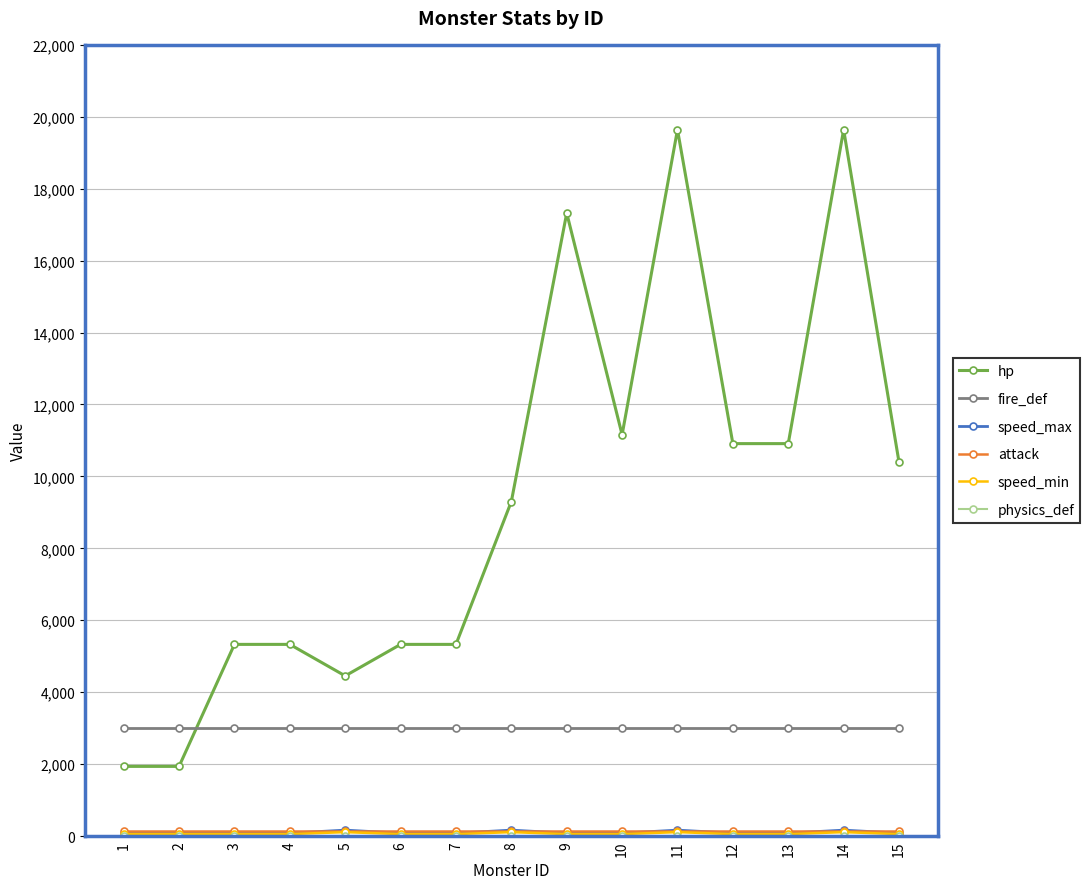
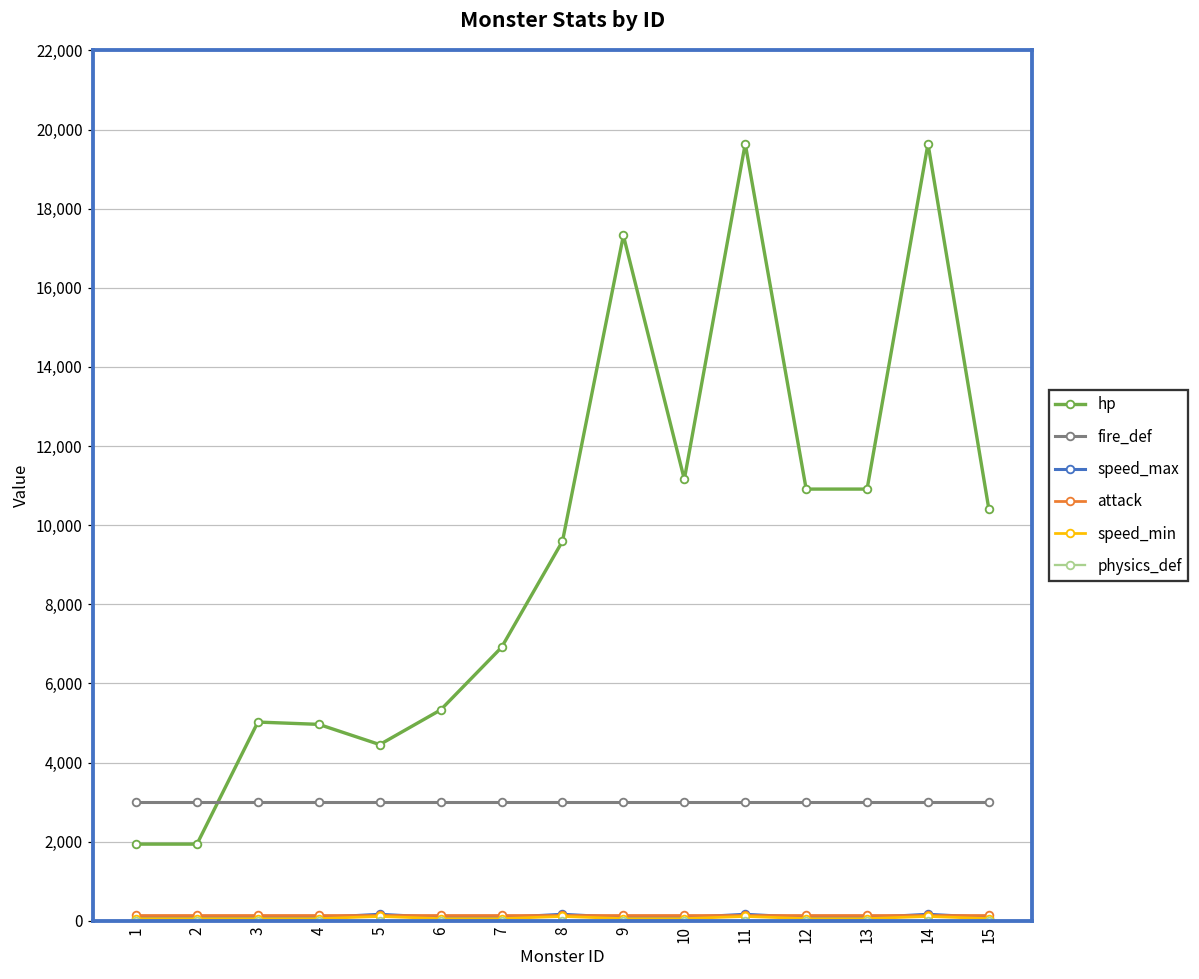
hp, 3: 5,300 -> 5,000
hp, 4: 5,300 -> 5,000
hp, 7: 5,300 -> 6,900
hp, 8: 9,300 -> 9,600
